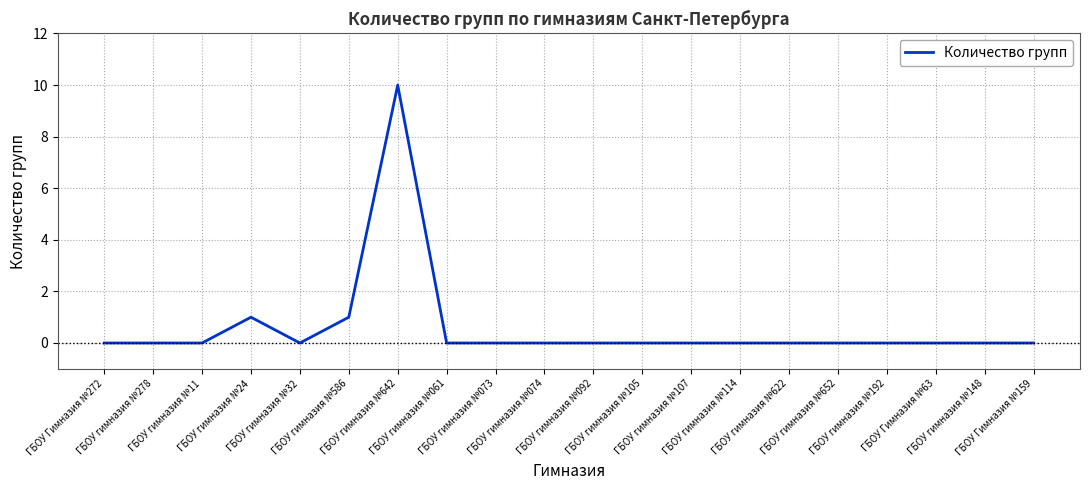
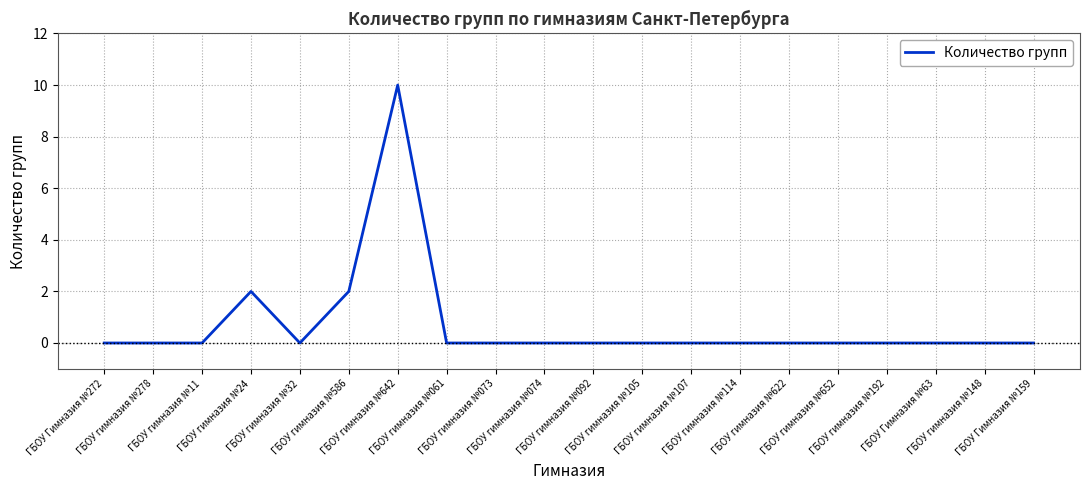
ГБОУ гимназия №24: 1 -> 2
ГБОУ гимназия №586: 1 -> 2
